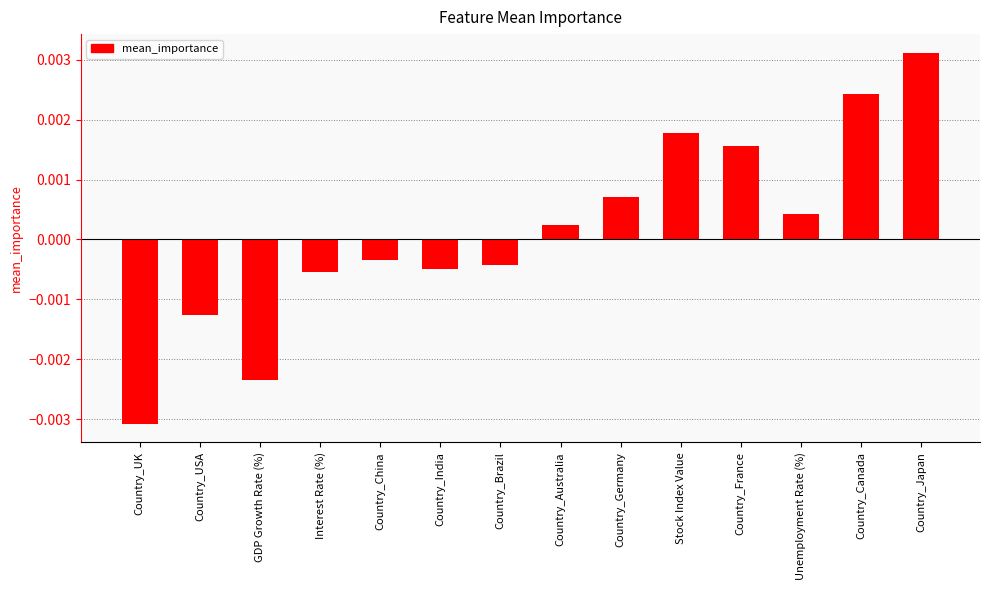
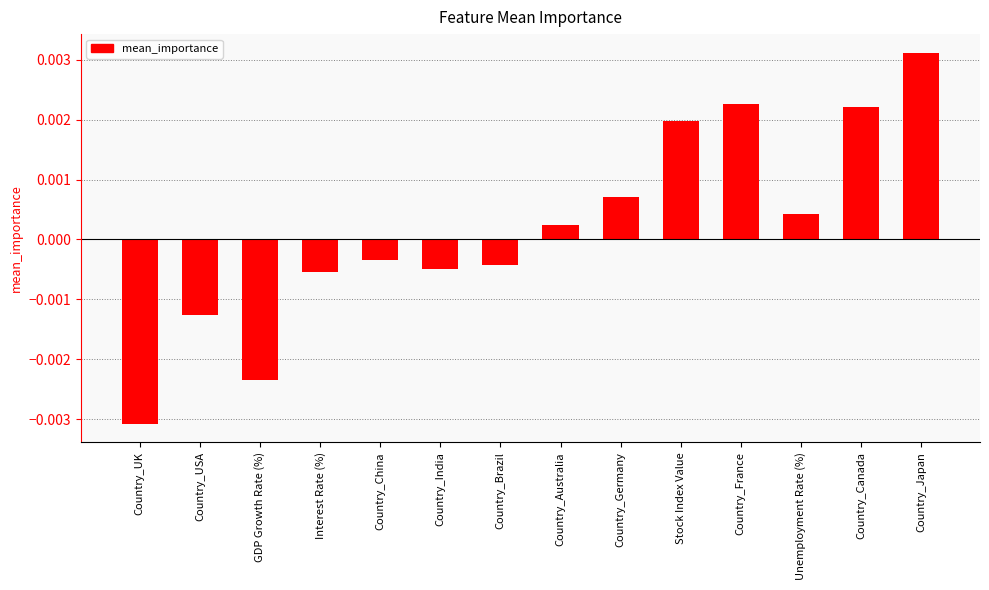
Stock Index Value: 0.0018 -> 0.0020
Country_France: 0.0016 -> 0.0023
Country_Canada: 0.0024 -> 0.0022
